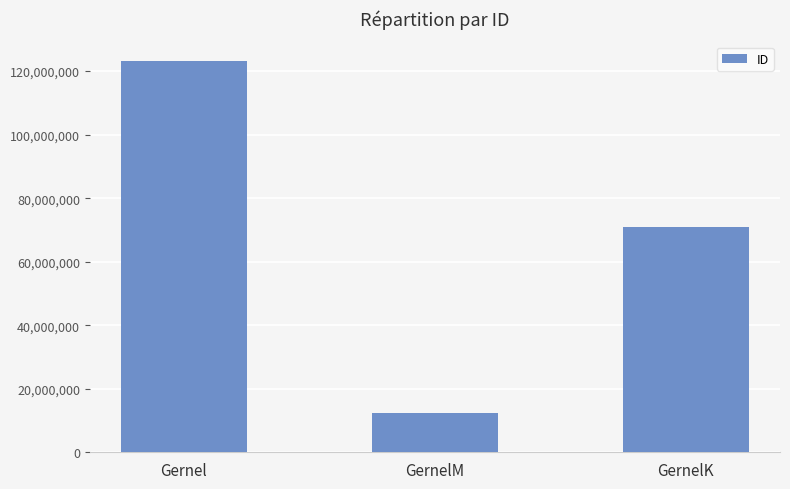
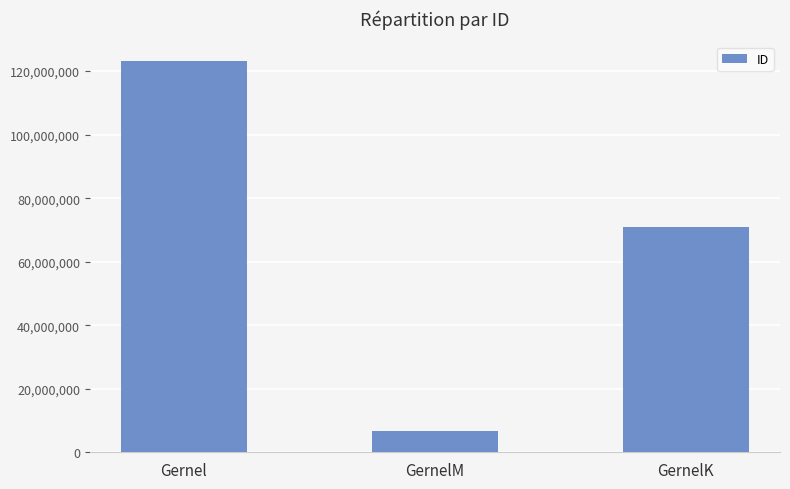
GernelM: 12,000,000 -> 7,000,000
